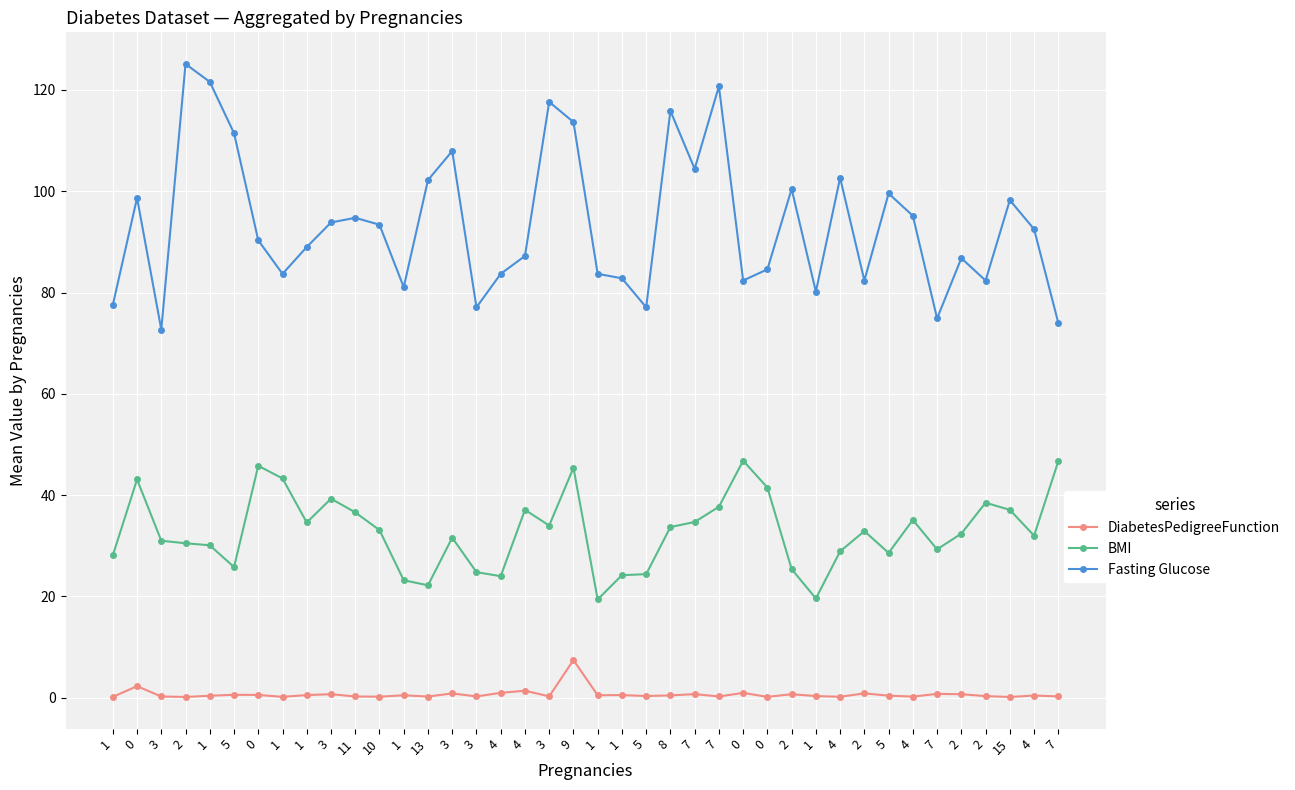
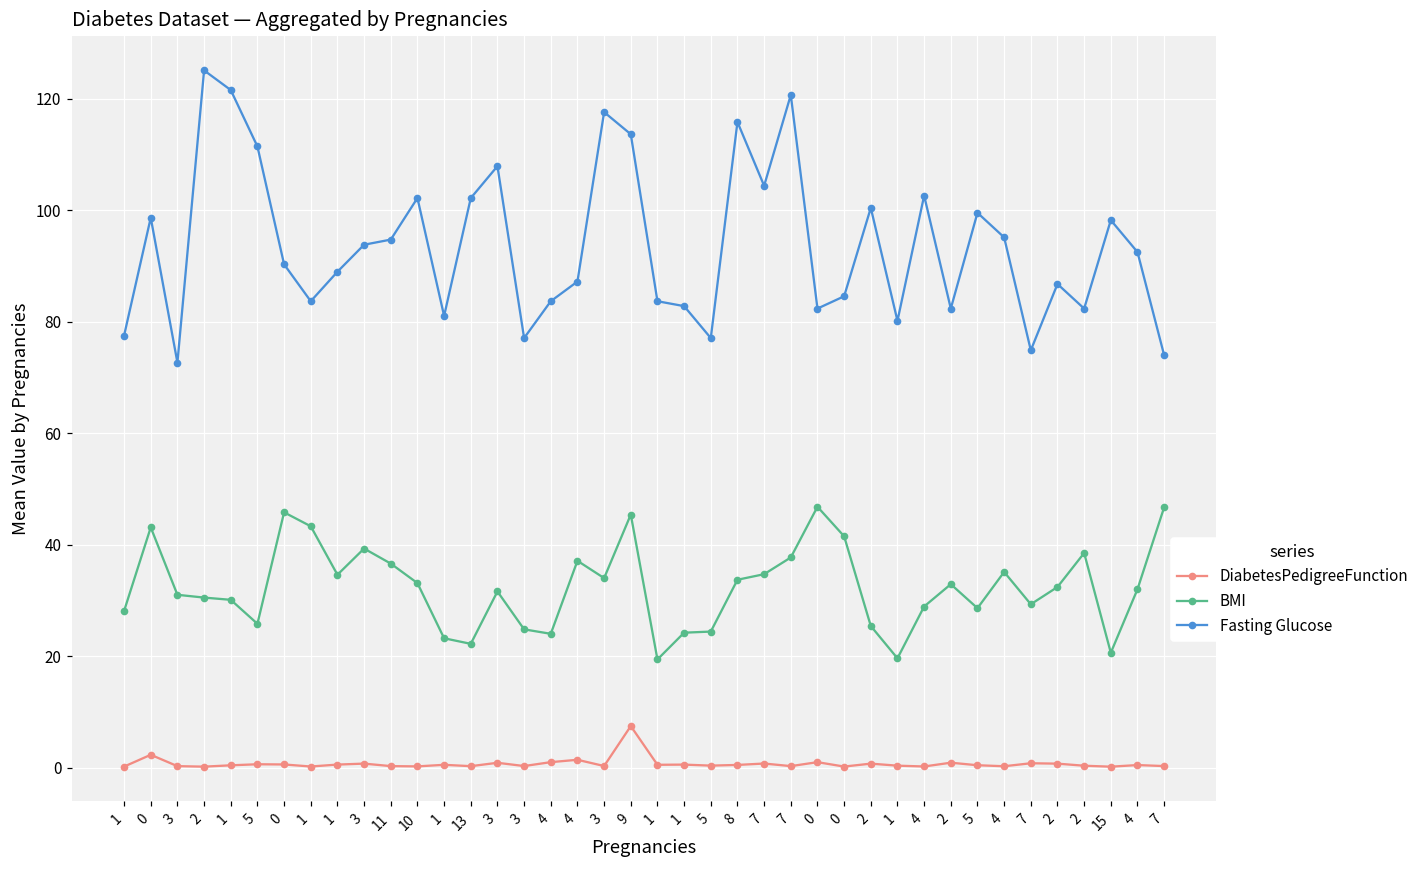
Fasting Glucose, 10: 93 -> 102
BMI, 15: 37 -> 21
